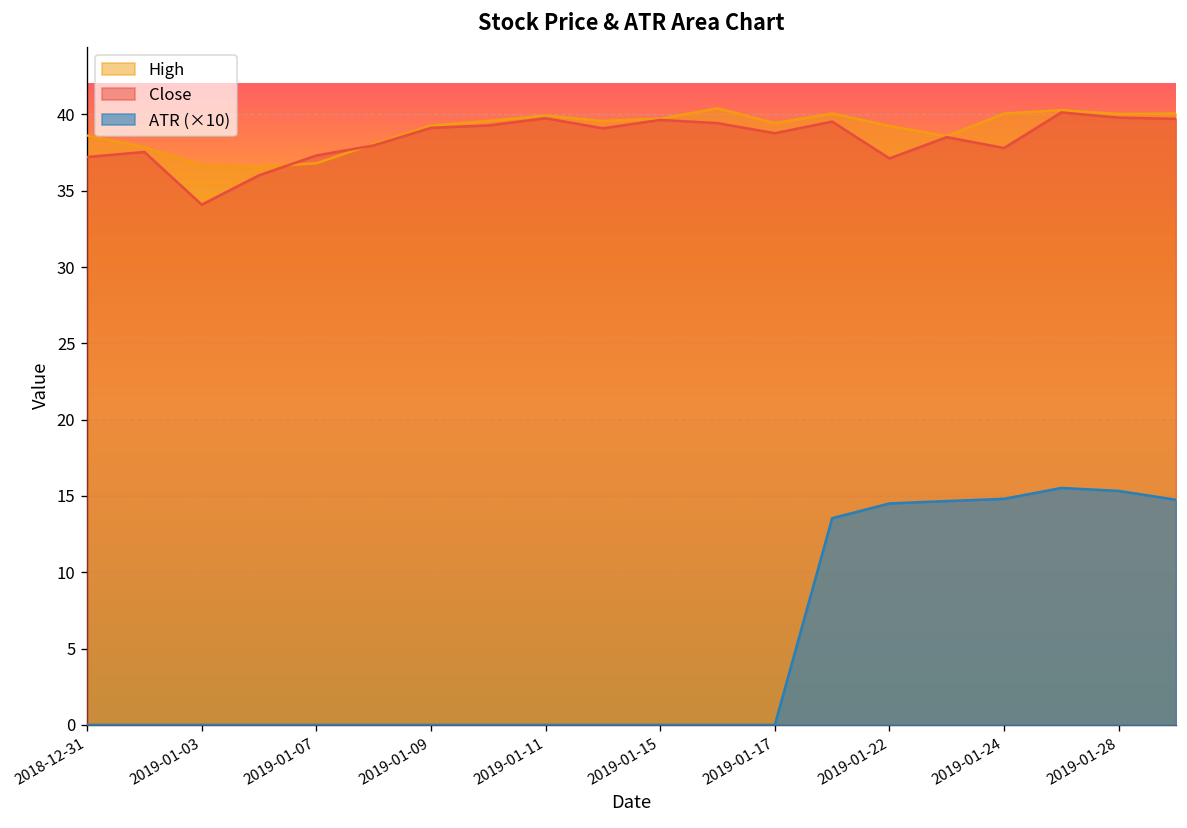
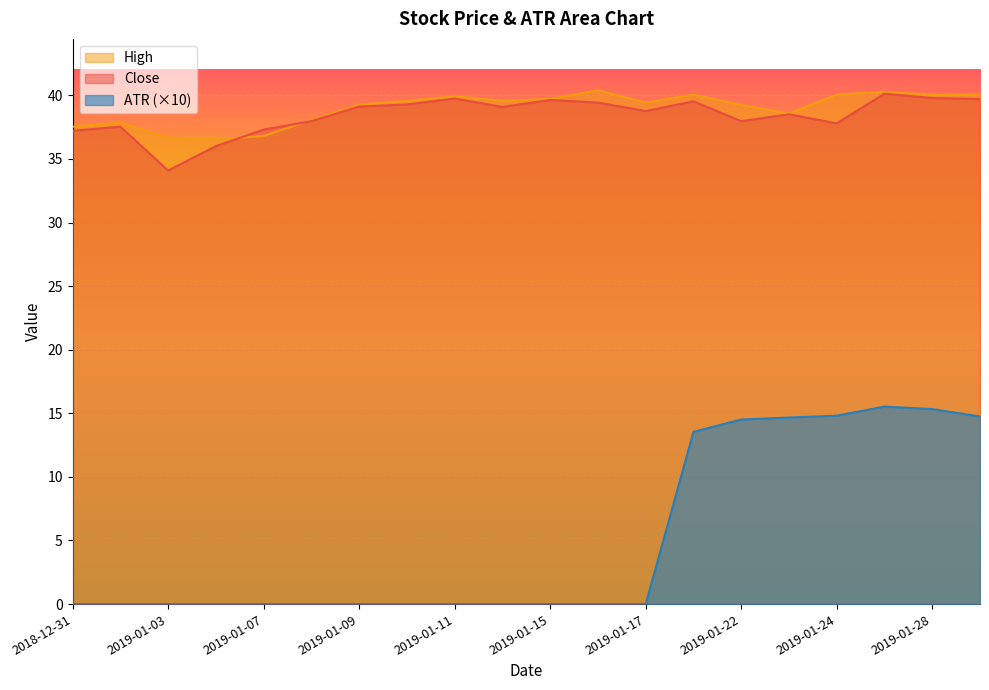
High, 2018-12-31: 38.6 -> 37.5
Close, 2019-01-22: 37.1 -> 38.0
